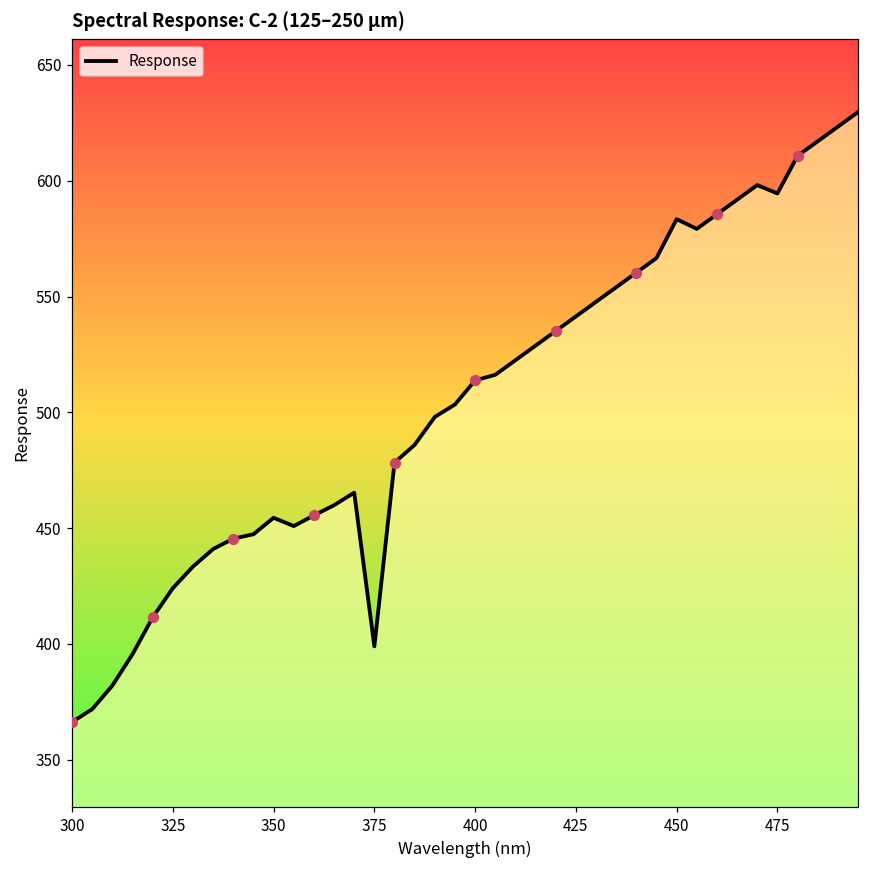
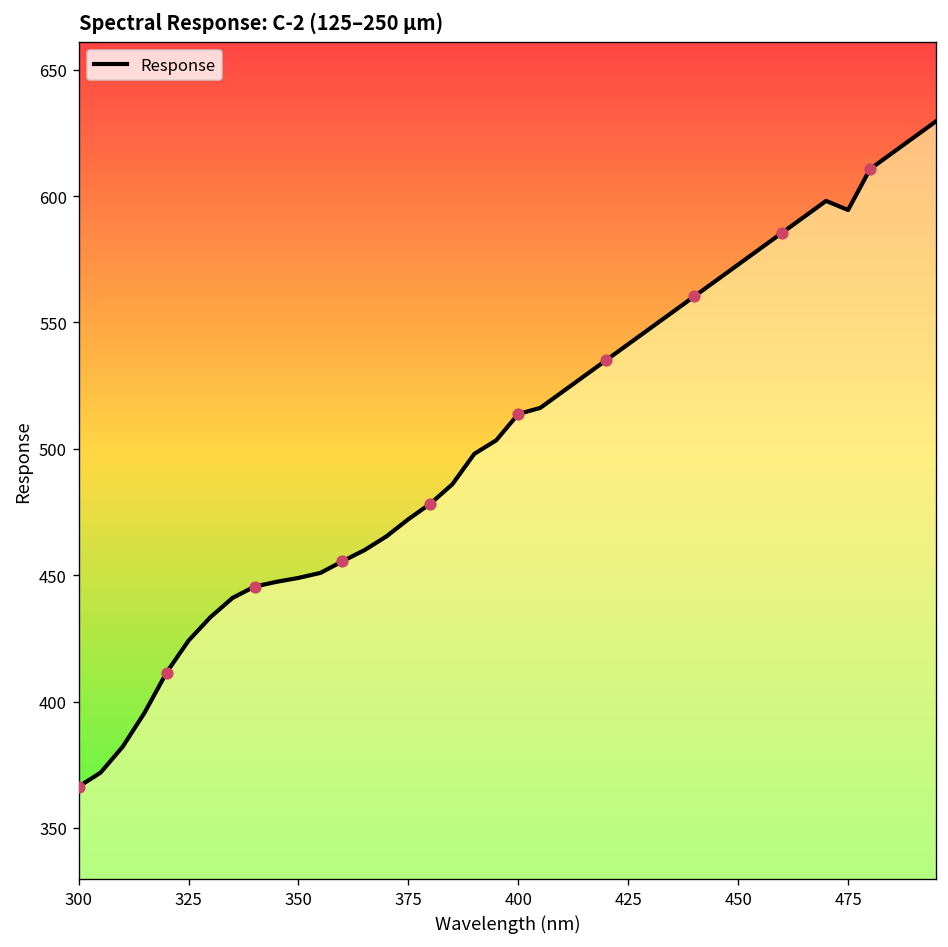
Response, 350: 454 -> 449
Response, 375: 399 -> 472
Response, 450: 583 -> 573
